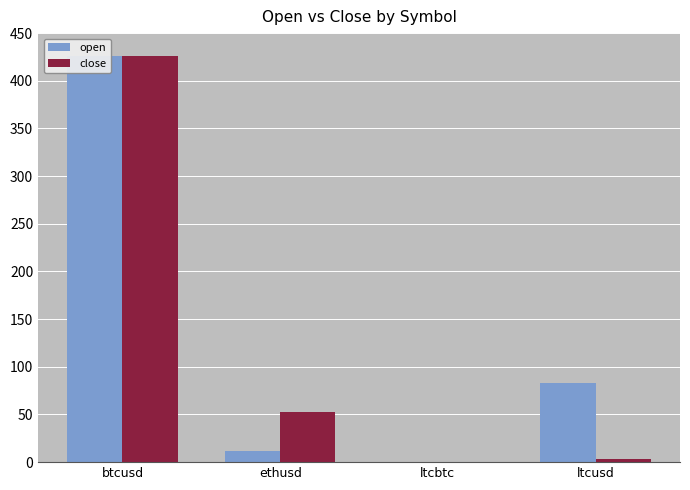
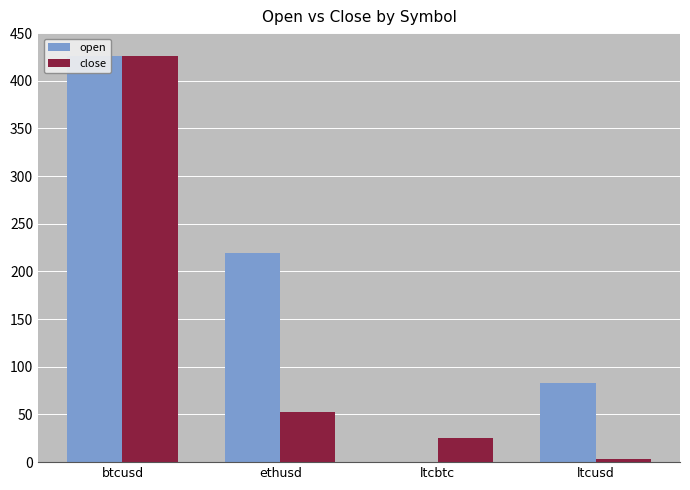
open, ethusd: 10 -> 220
close, ltcbtc: 0 -> 20
